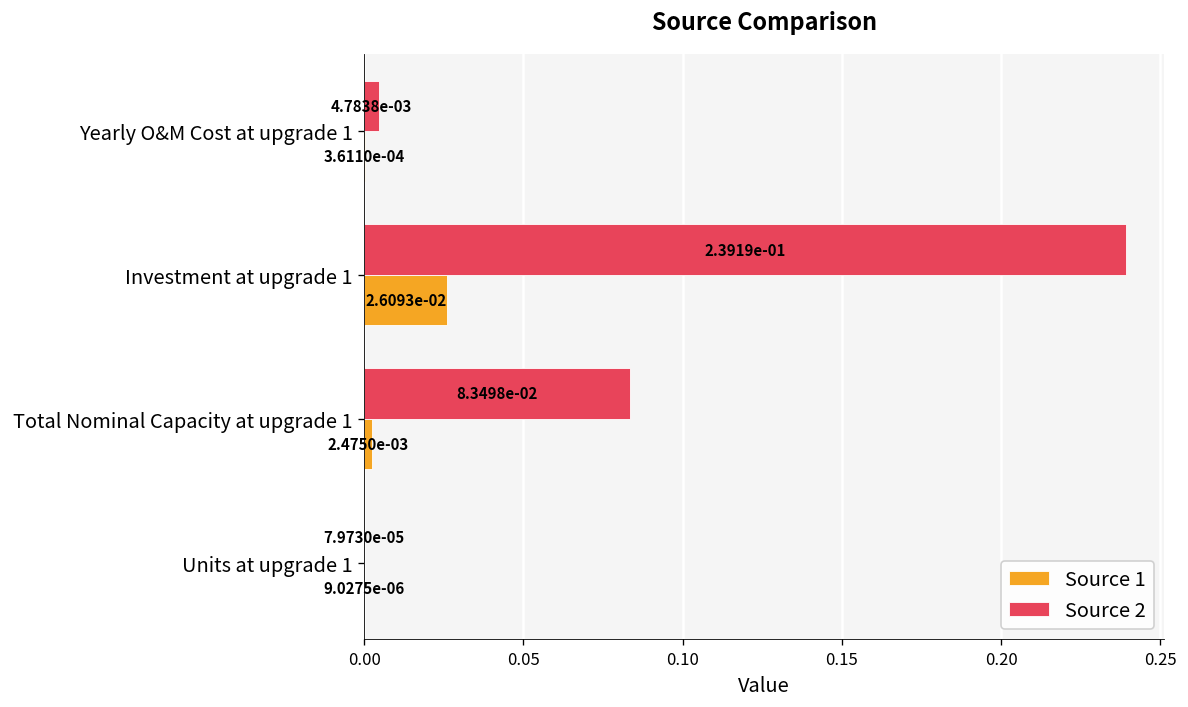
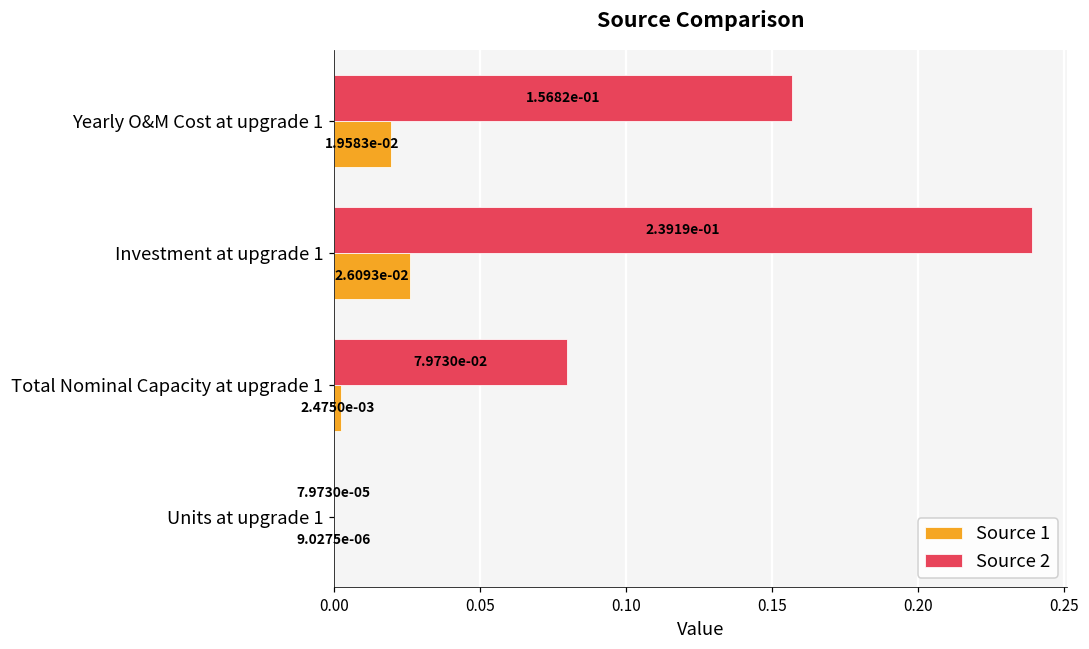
Source 2, Yearly O&M Cost at upgrade 1: 4.7838e-03 -> 1.5682e-01
Source 1, Yearly O&M Cost at upgrade 1: 3.6110e-04 -> 1.9583e-02
Source 2, Total Nominal Capacity at upgrade 1: 8.3498e-02 -> 7.9730e-02
